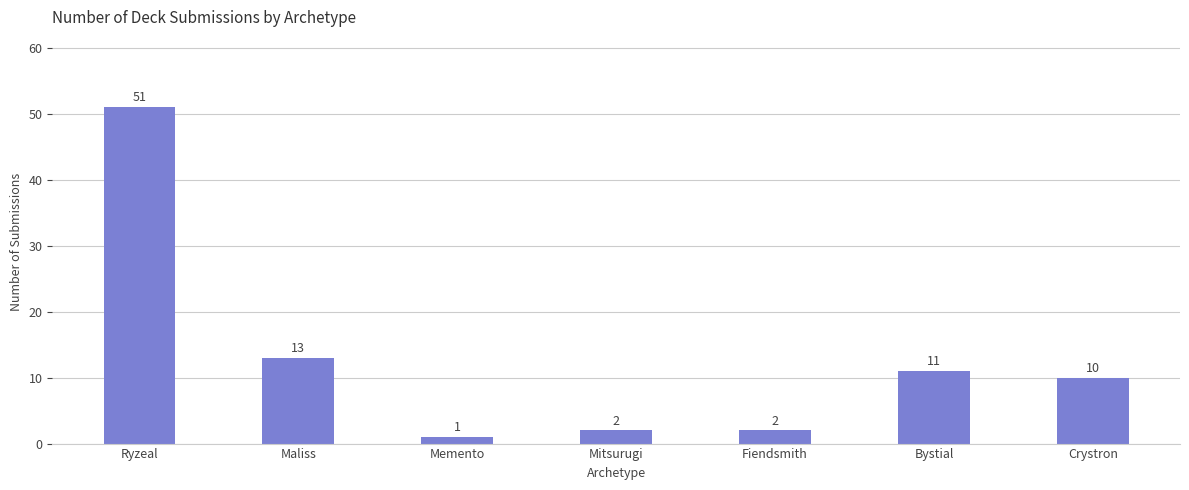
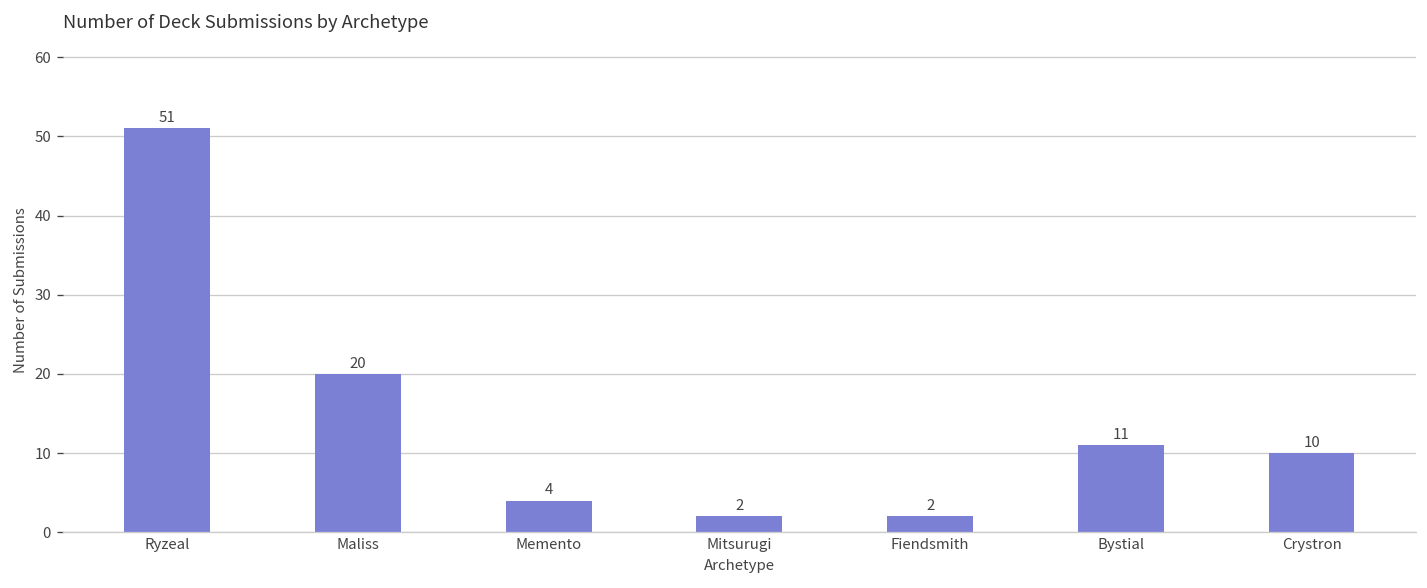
Maliss: 13 -> 20
Memento: 1 -> 4
